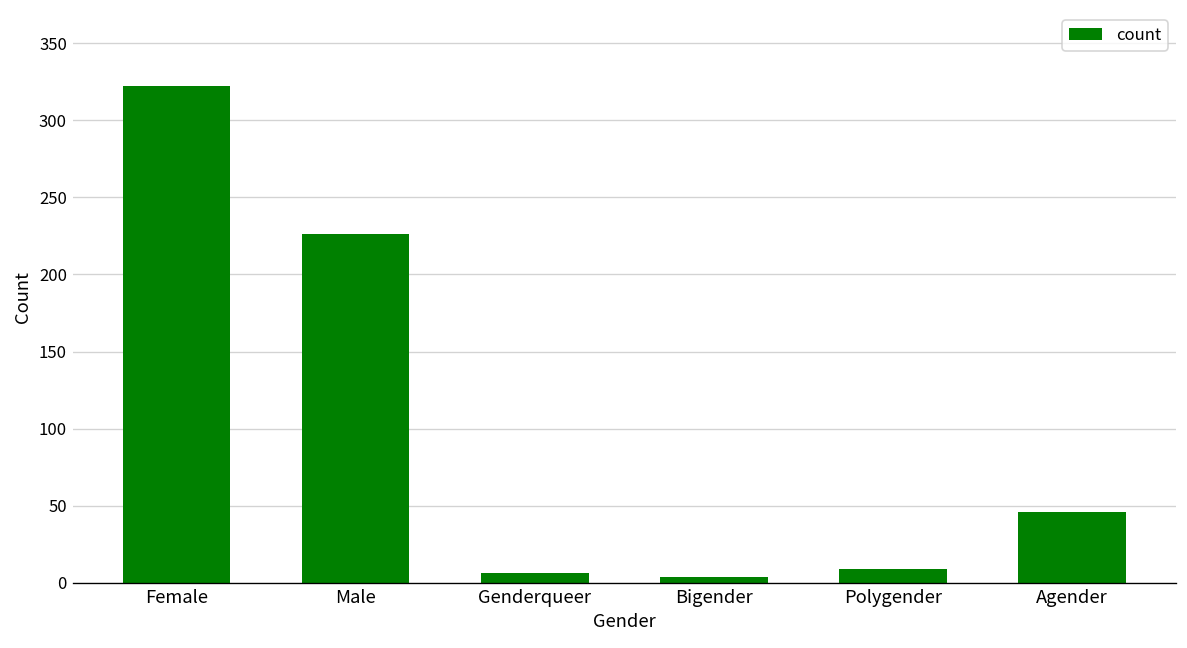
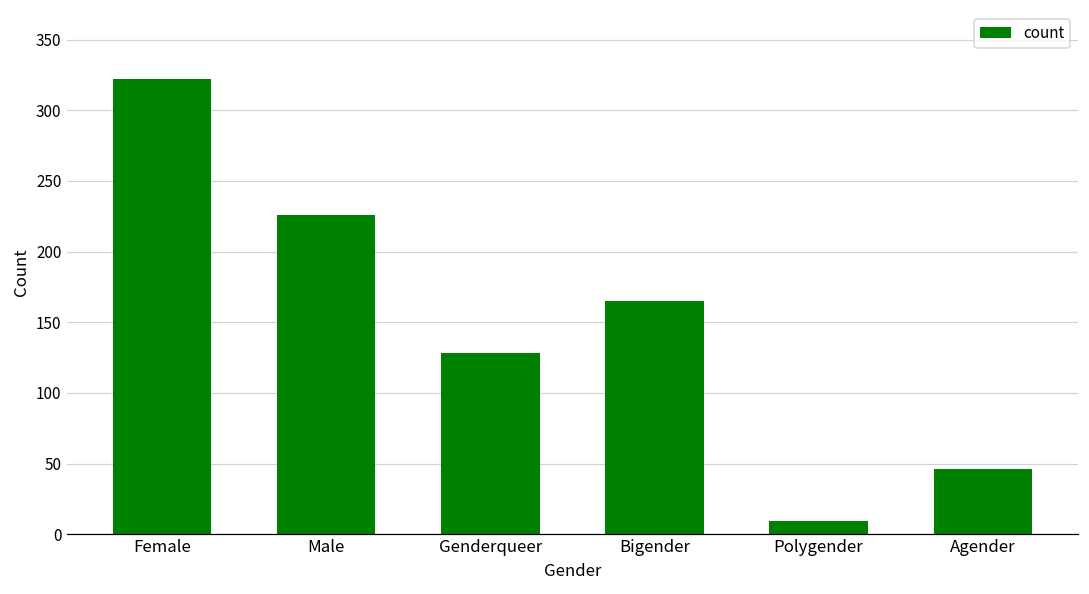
Genderqueer: 6 -> 128
Bigender: 4 -> 165
